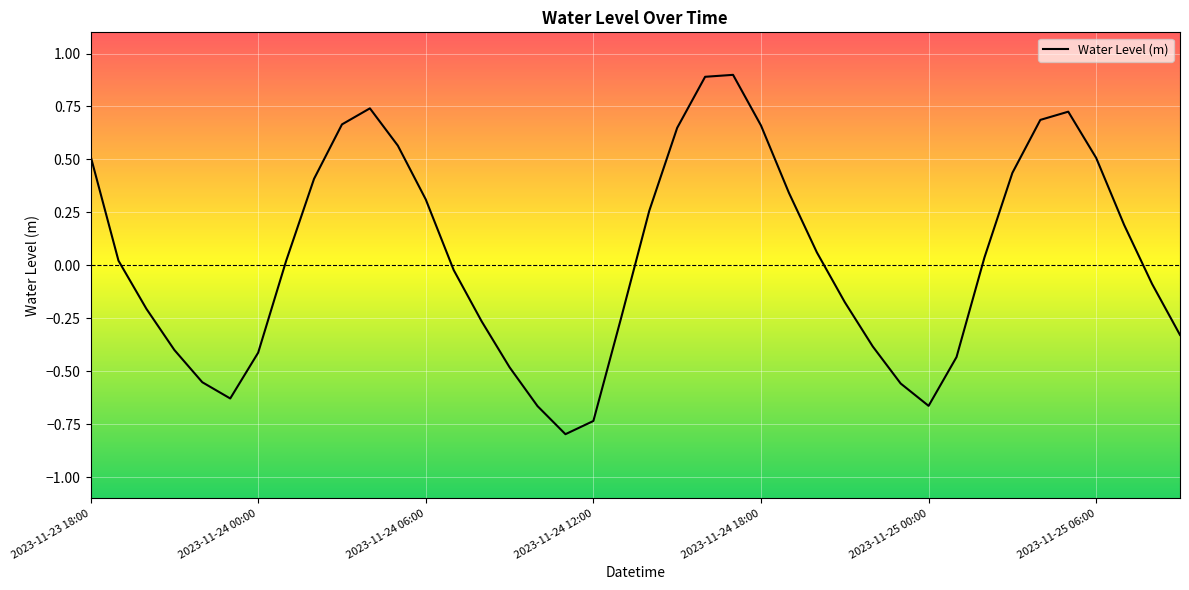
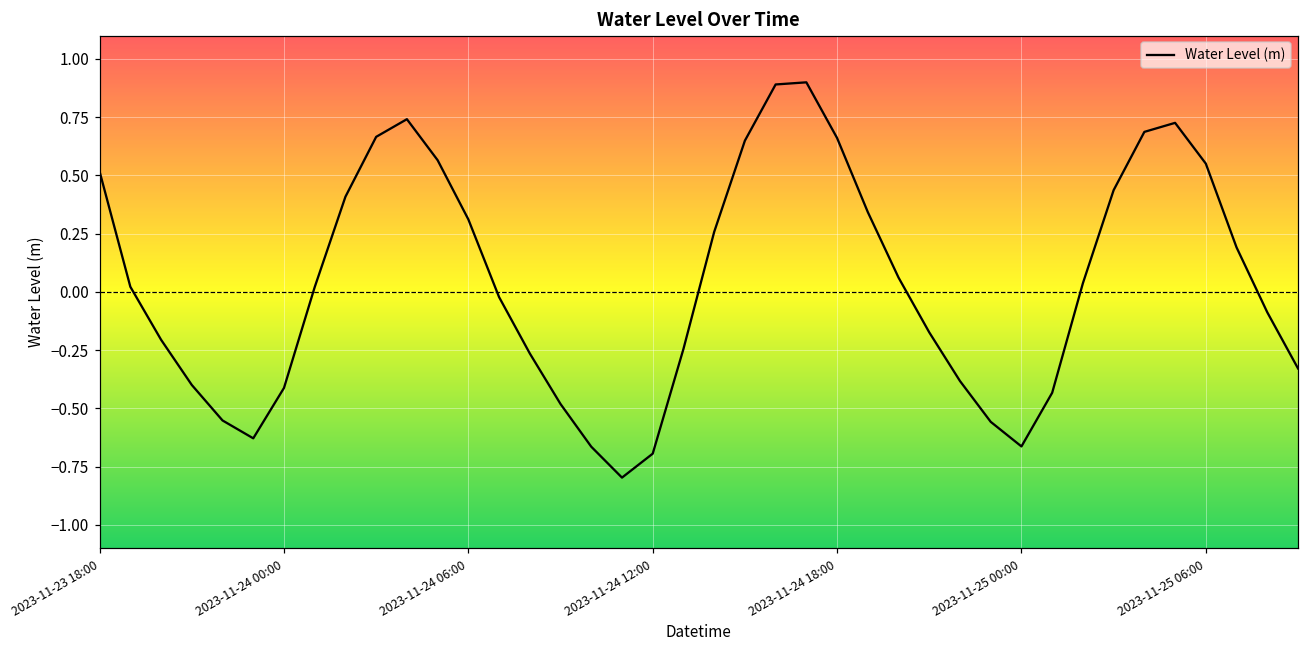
2023-11-24 12:00: -0.73 -> -0.69
2023-11-25 06:00: 0.51 -> 0.55
